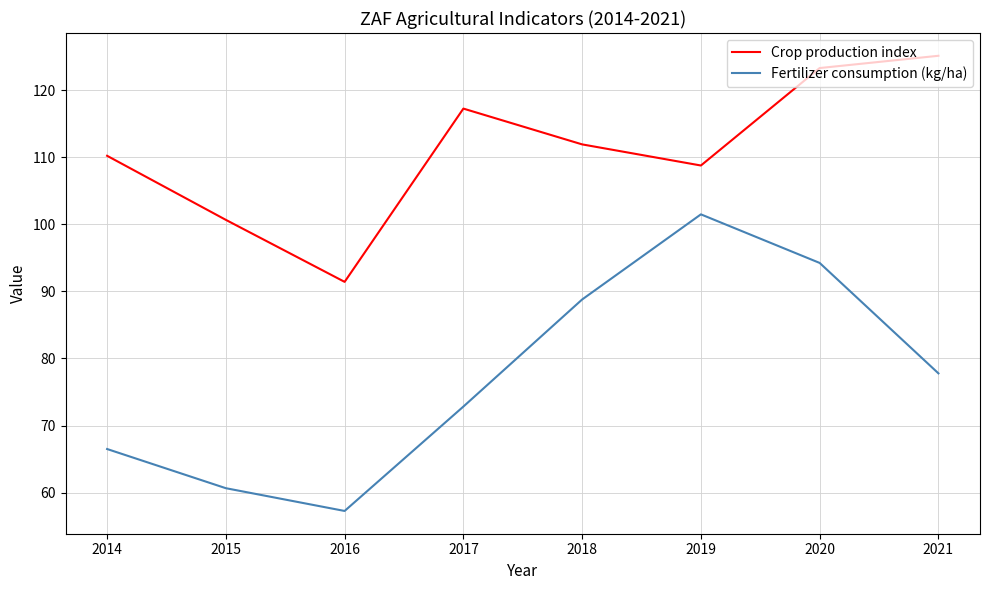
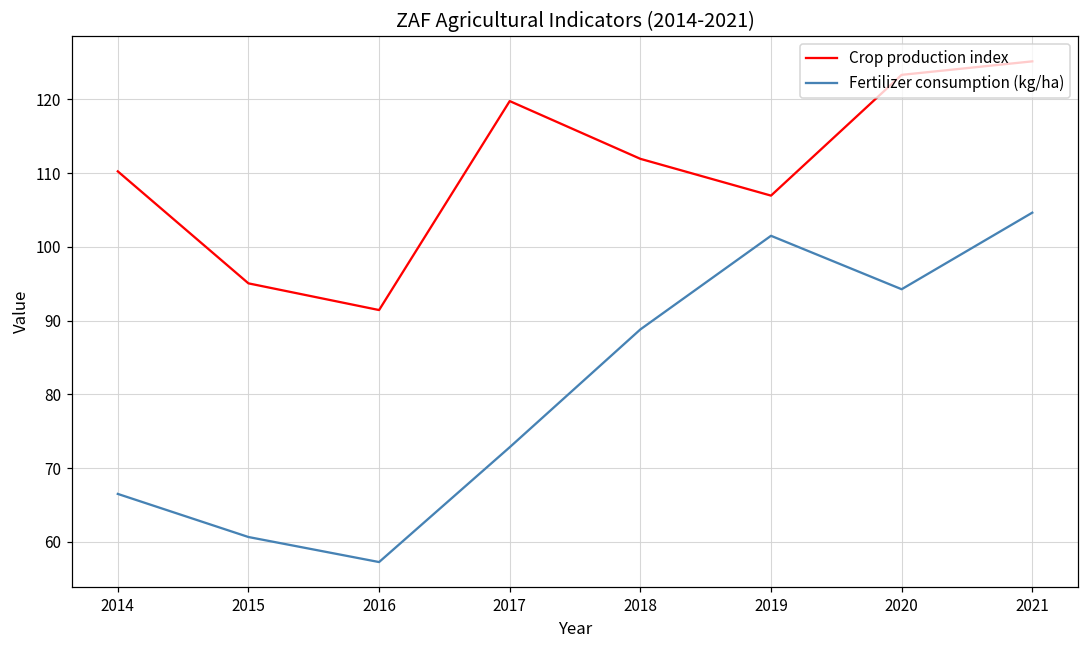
Crop production index, 2015: 101 -> 95
Crop production index, 2017: 117 -> 120
Crop production index, 2019: 109 -> 107
Fertilizer consumption (kg/ha), 2021: 78 -> 105
